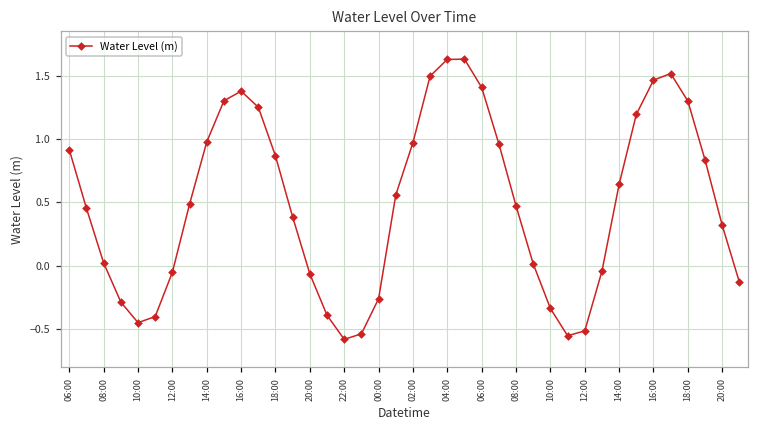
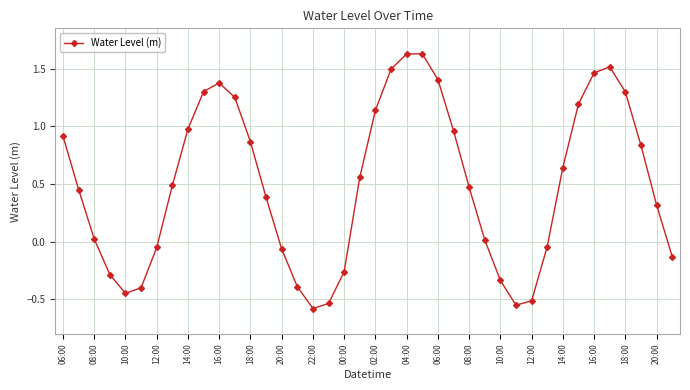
02:00: 0.97 -> 1.14
